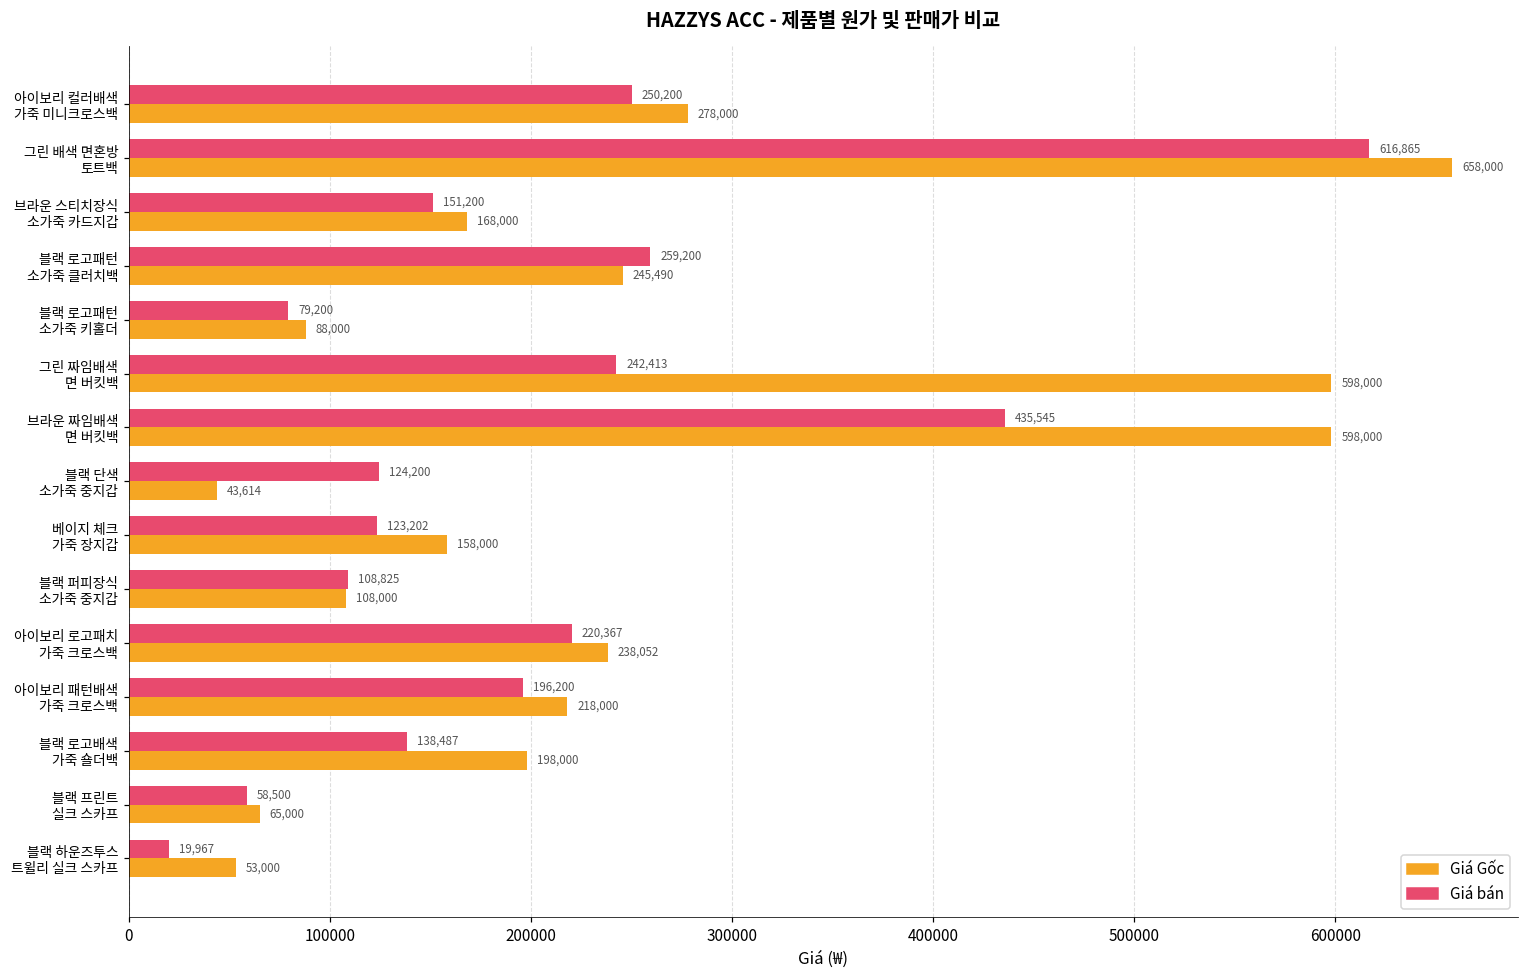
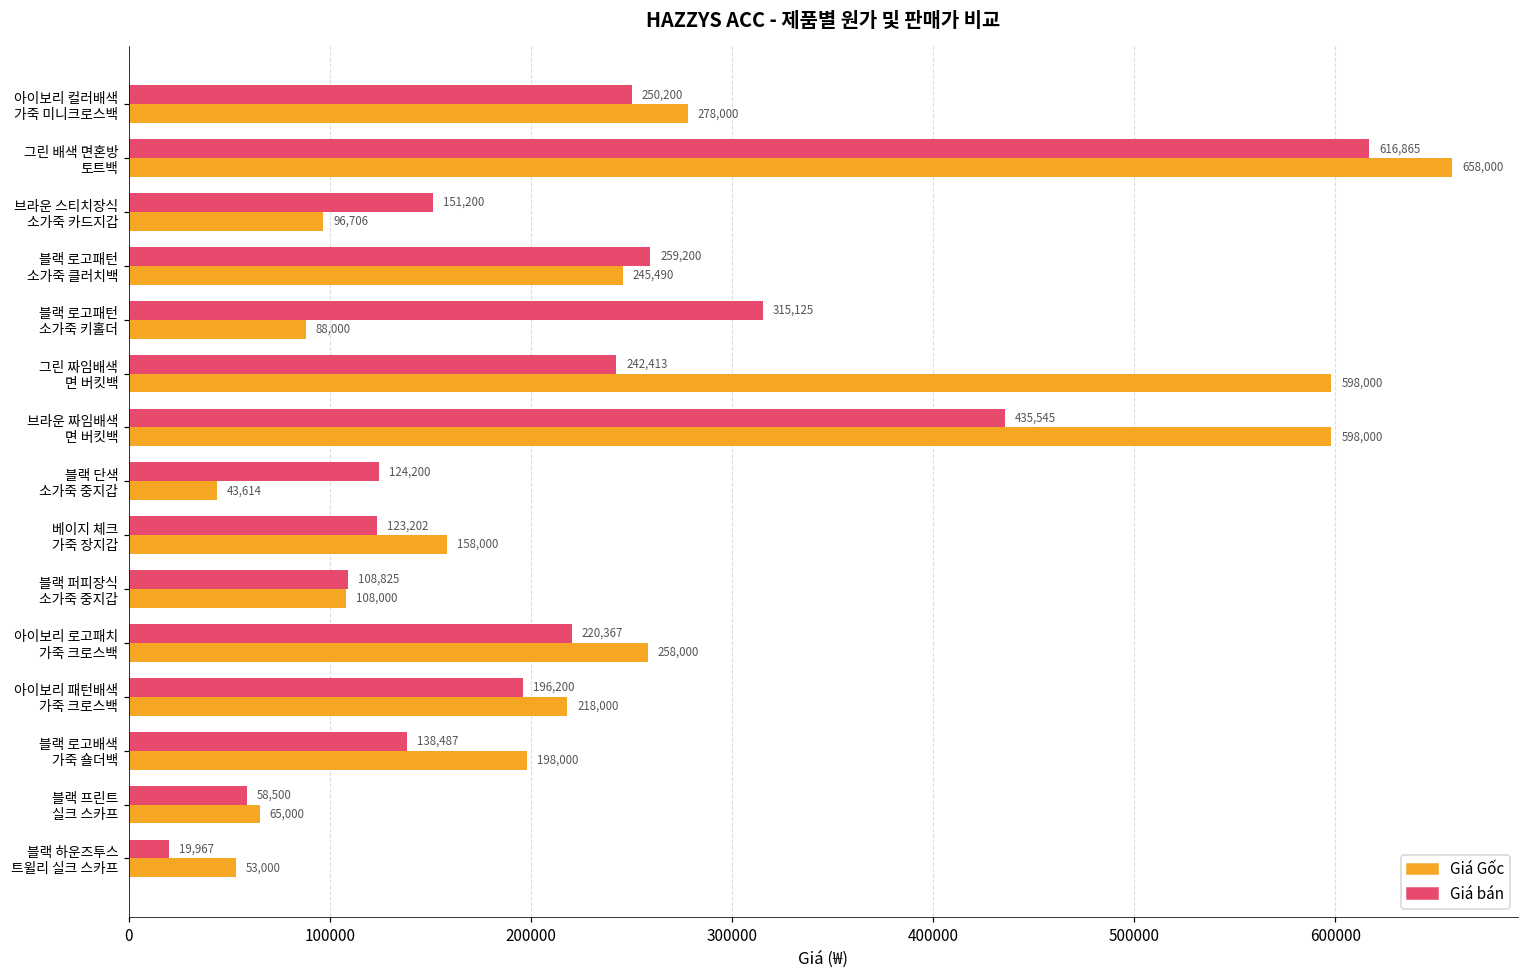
Giá Gốc, 브라운 스티치장식 소가죽 카드지갑: 168,000 -> 96,706
Giá bán, 블랙 로고패턴 소가죽 키홀더: 79,200 -> 315,125
Giá Gốc, 아이보리 로고패치 가죽 크로스백: 238,052 -> 258,000
